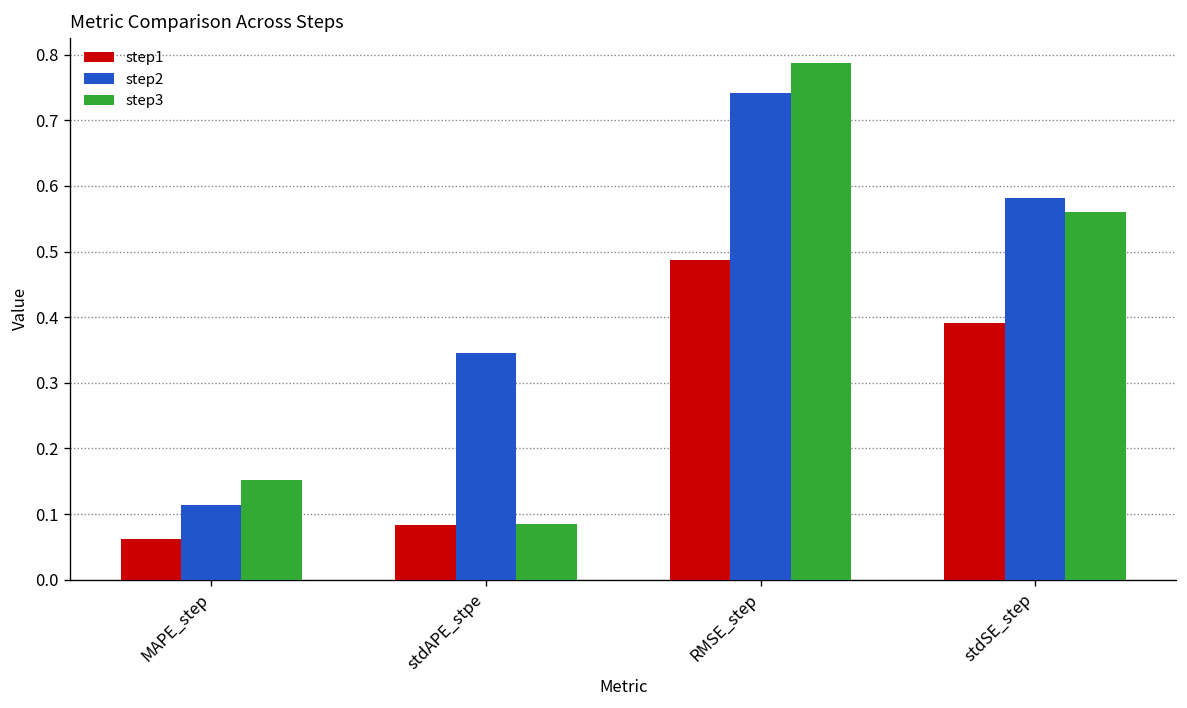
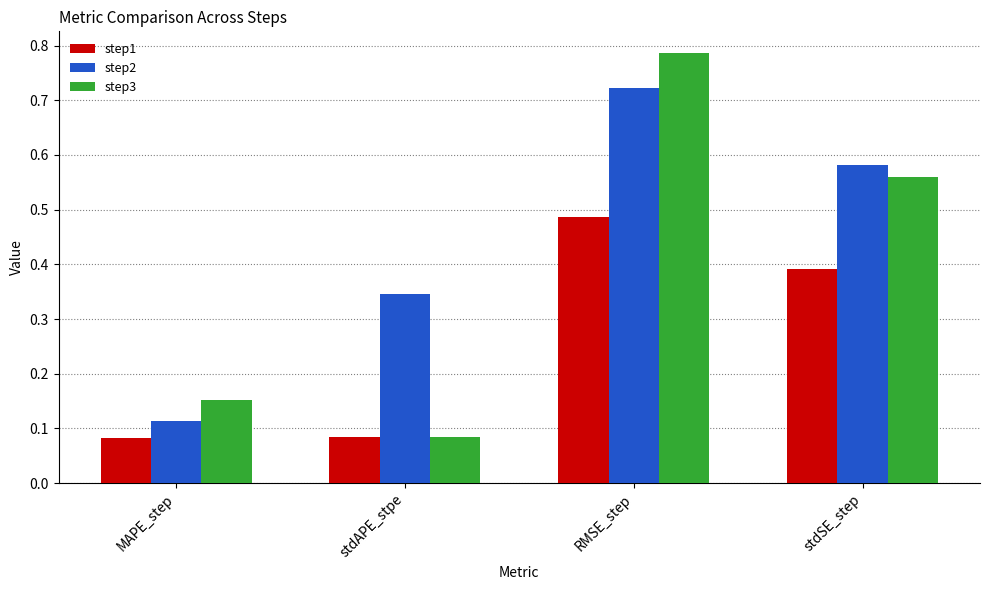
step1, MAPE_step: 0.06 -> 0.08
step2, RMSE_step: 0.74 -> 0.72
